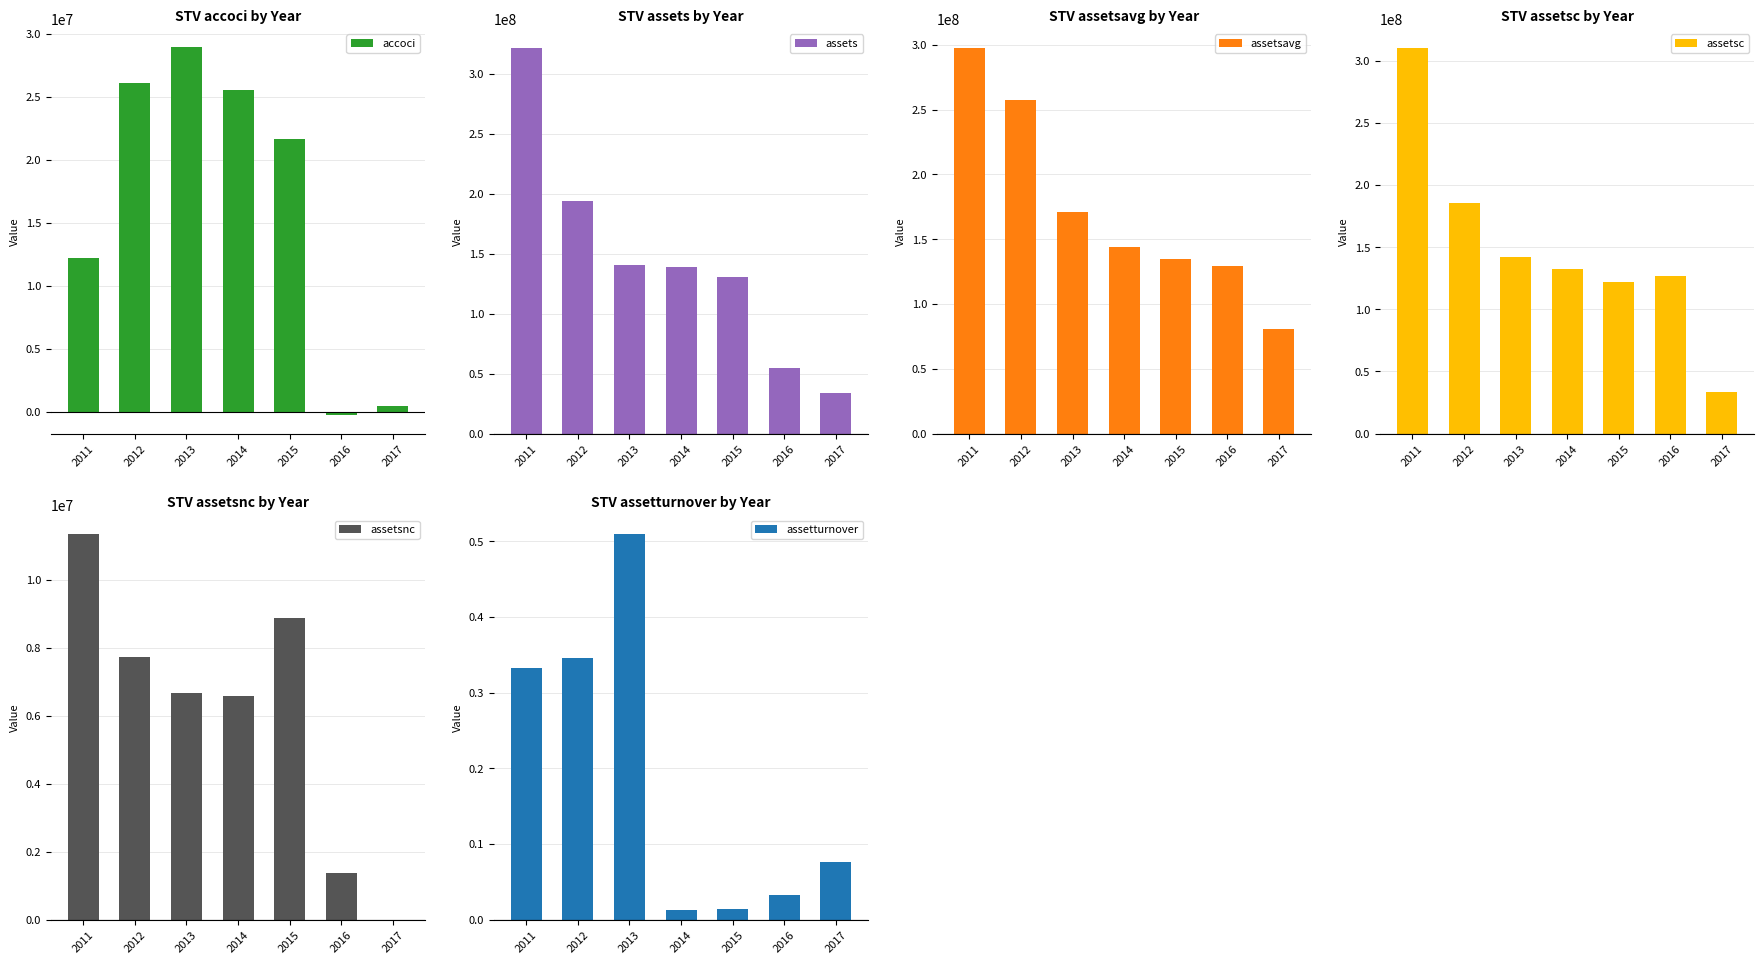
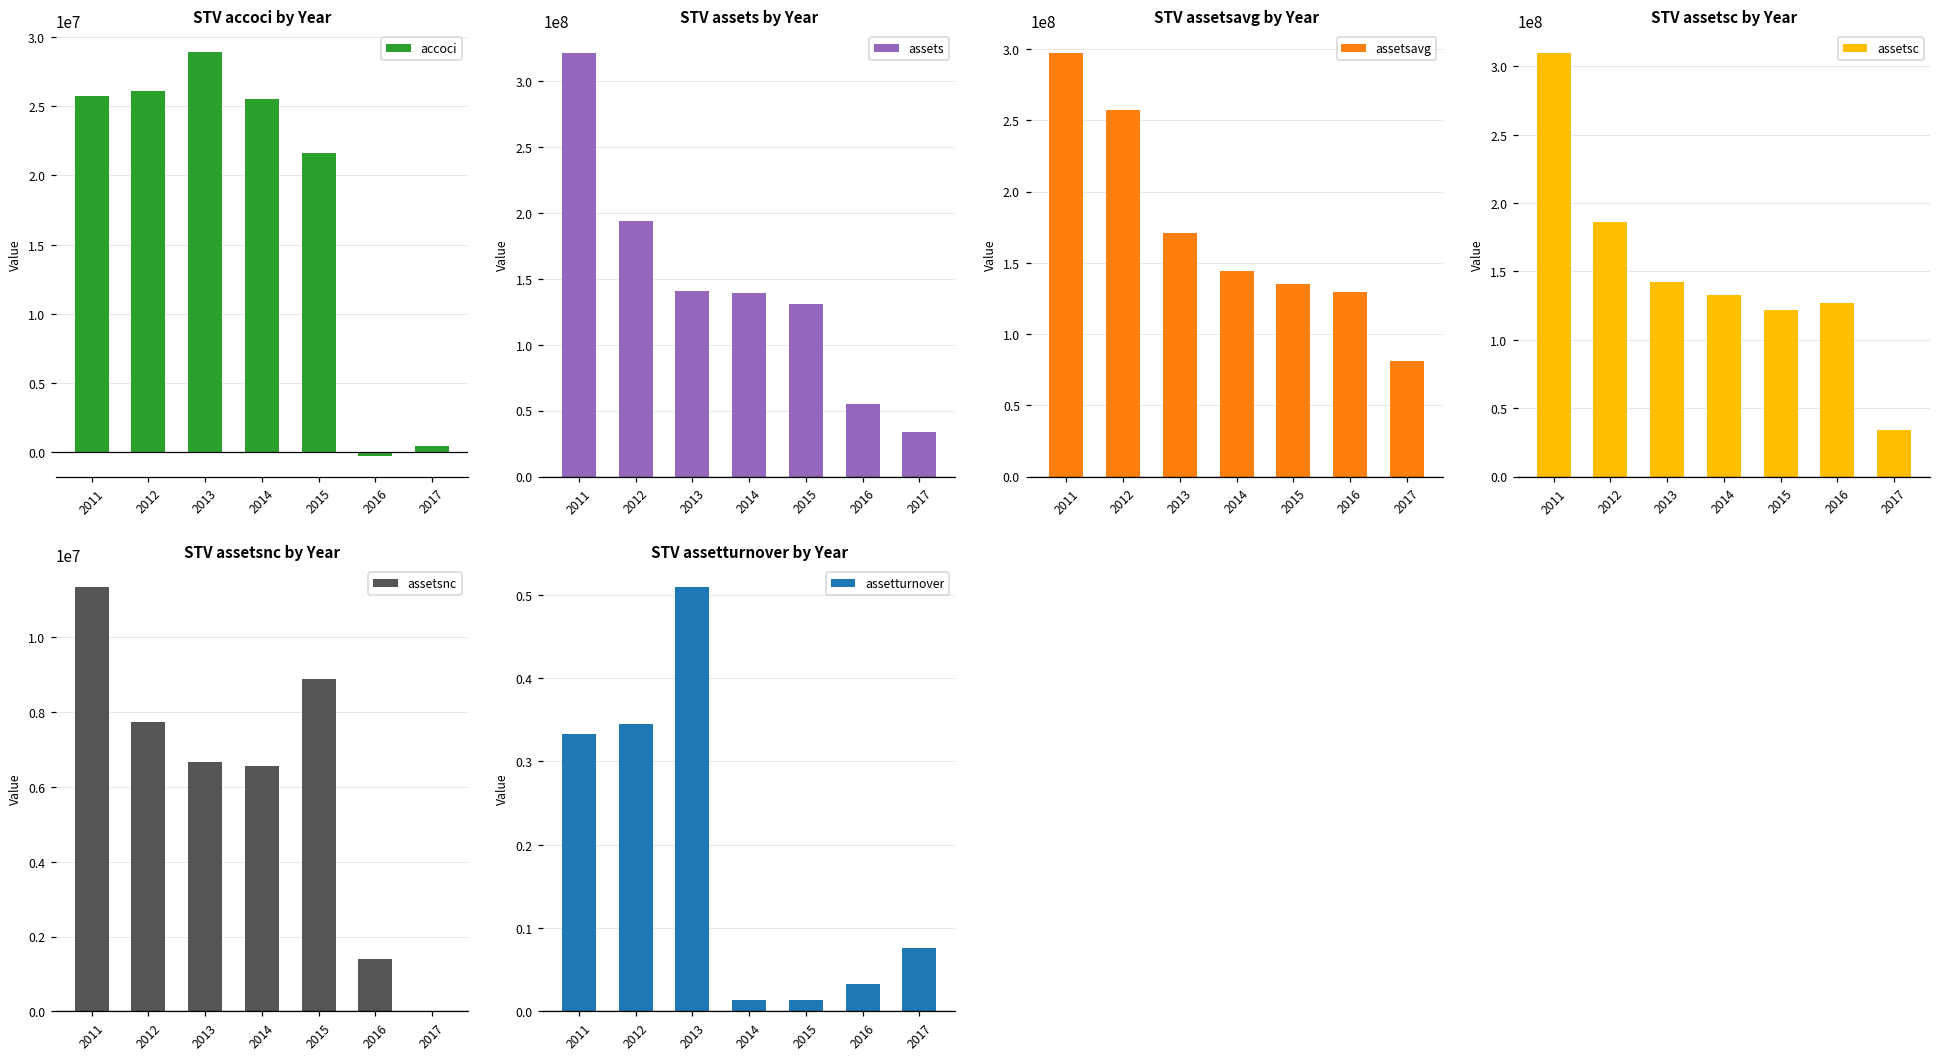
STV accoci by Year, 2011: 12200000 -> 25700000
